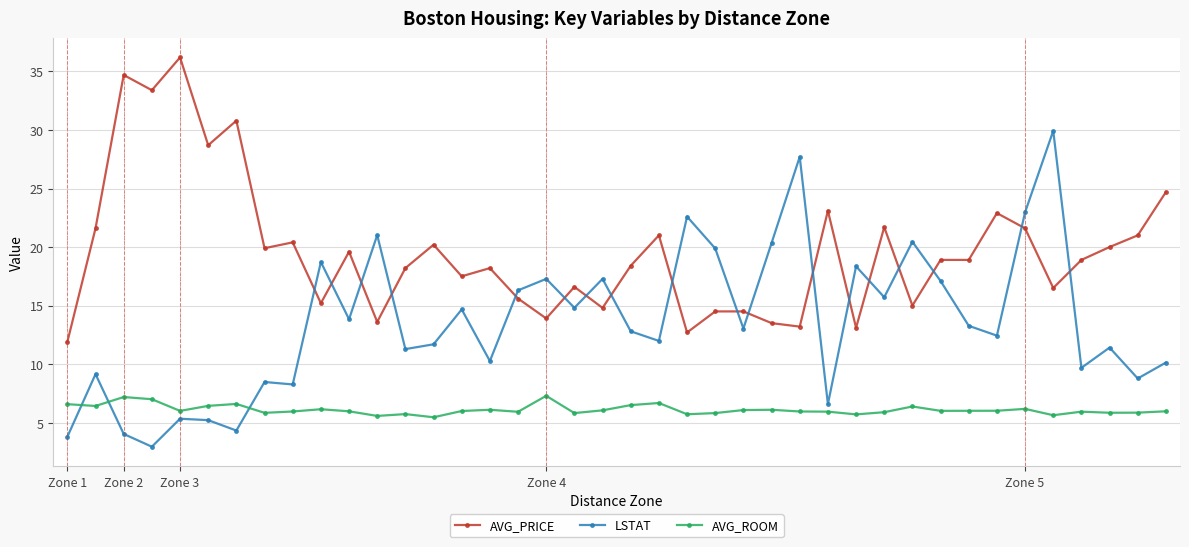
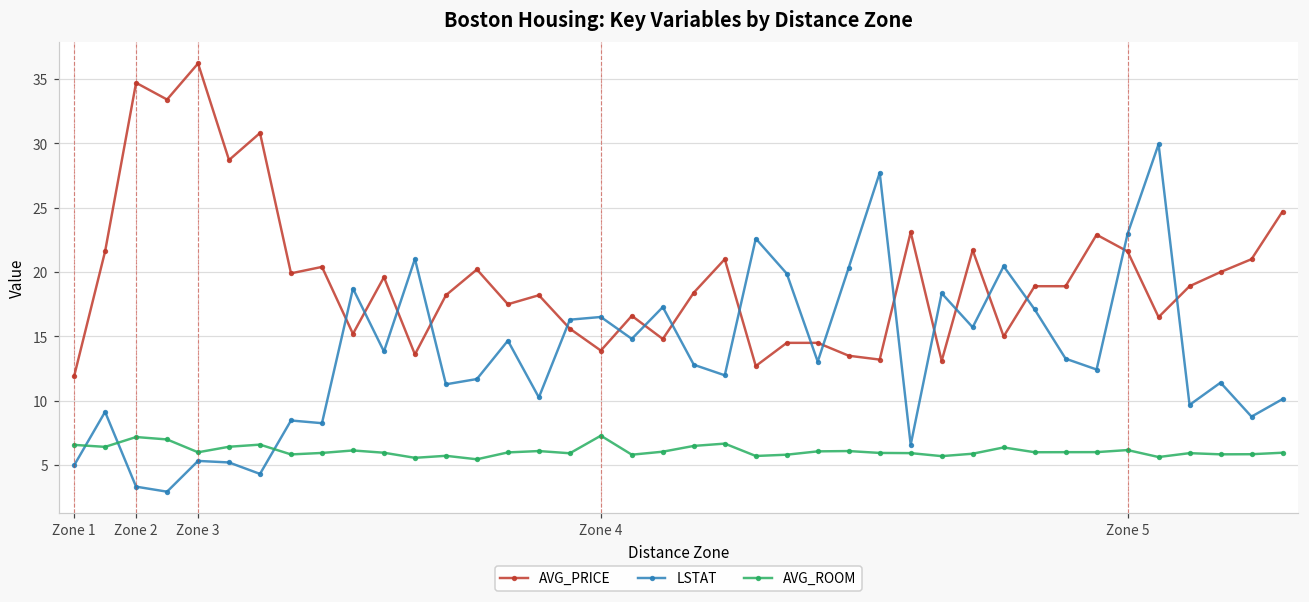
LSTAT, Zone 1: 3.8 -> 5.0
LSTAT, Zone 2: 4.0 -> 3.3
LSTAT, Zone 4: 17.3 -> 16.5
